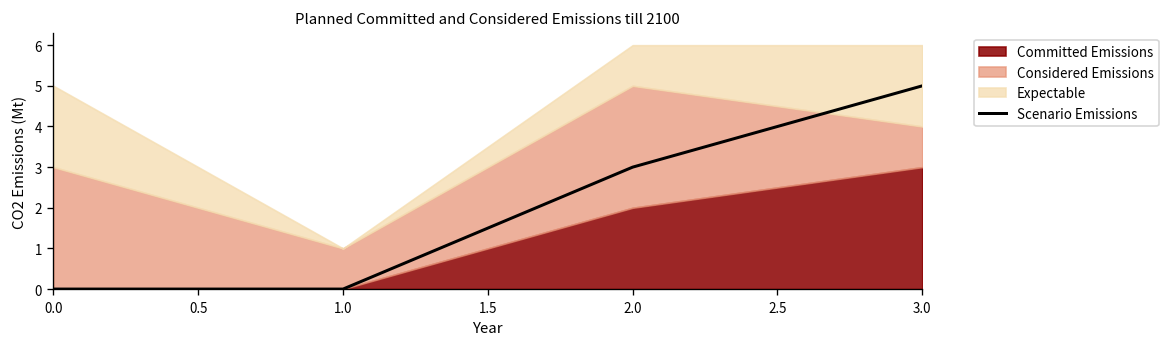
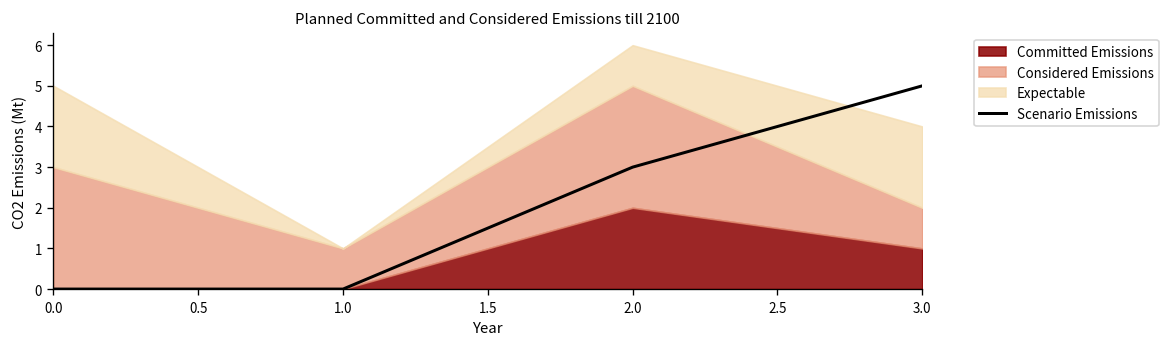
Committed Emissions, 3.0: 3 -> 1
